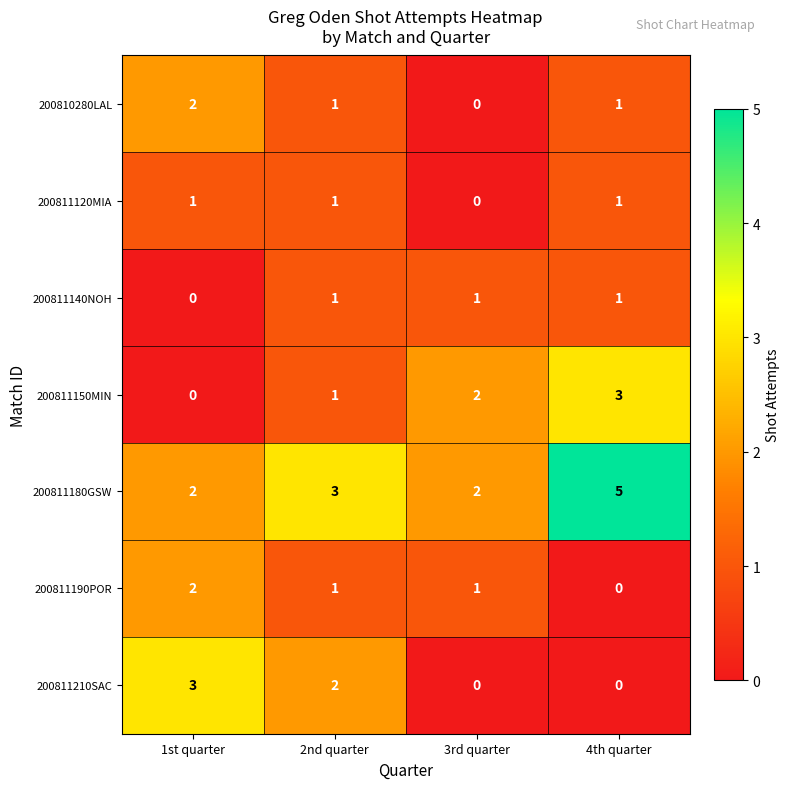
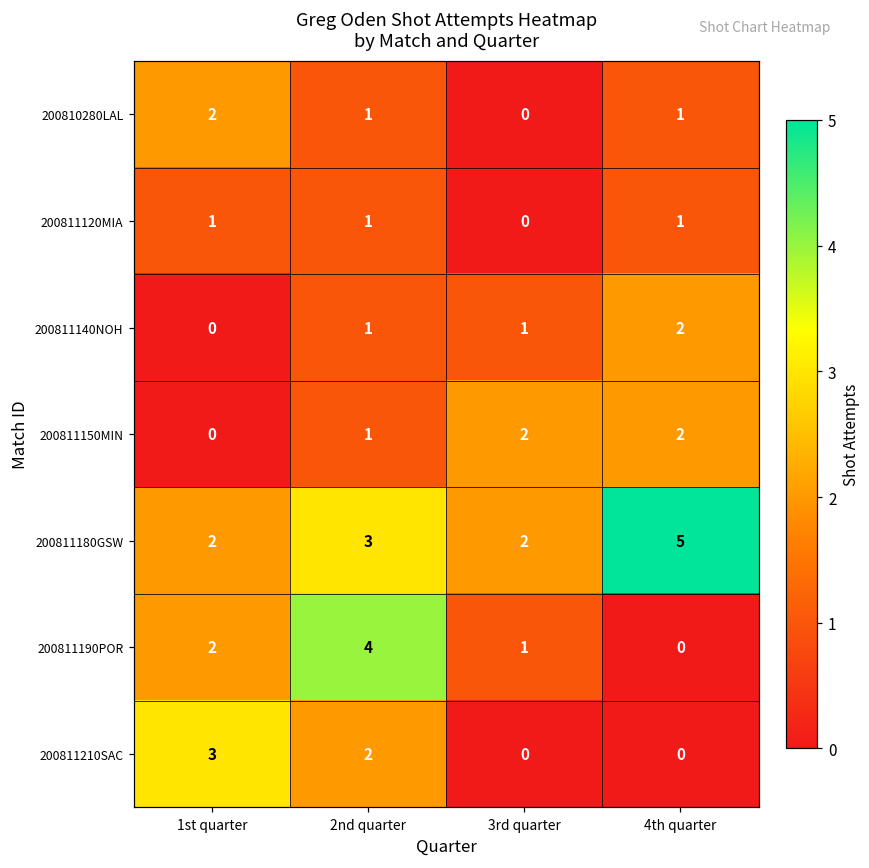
200811140NOH, 4th quarter: 1 -> 2
200811150MIN, 4th quarter: 3 -> 2
200811190POR, 2nd quarter: 1 -> 4
